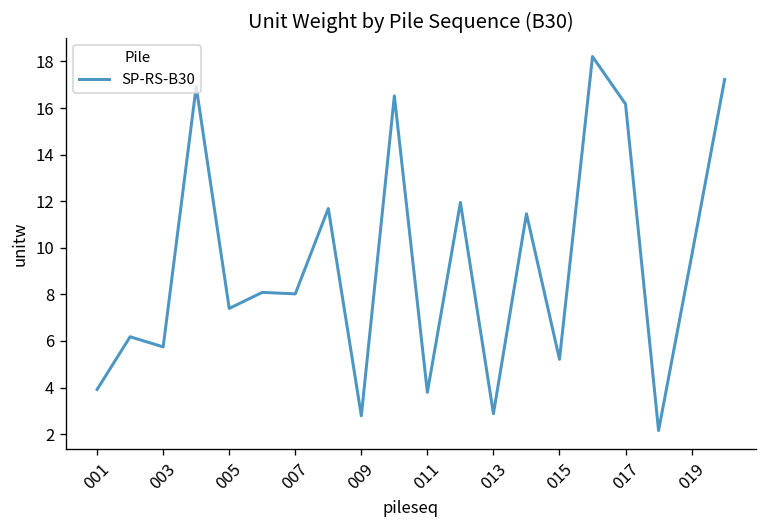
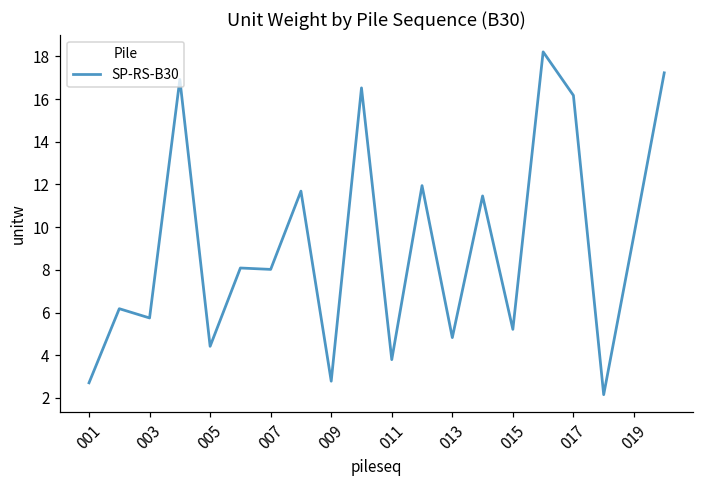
001: 3.9 -> 2.7
005: 7.4 -> 4.4
013: 2.9 -> 4.8
